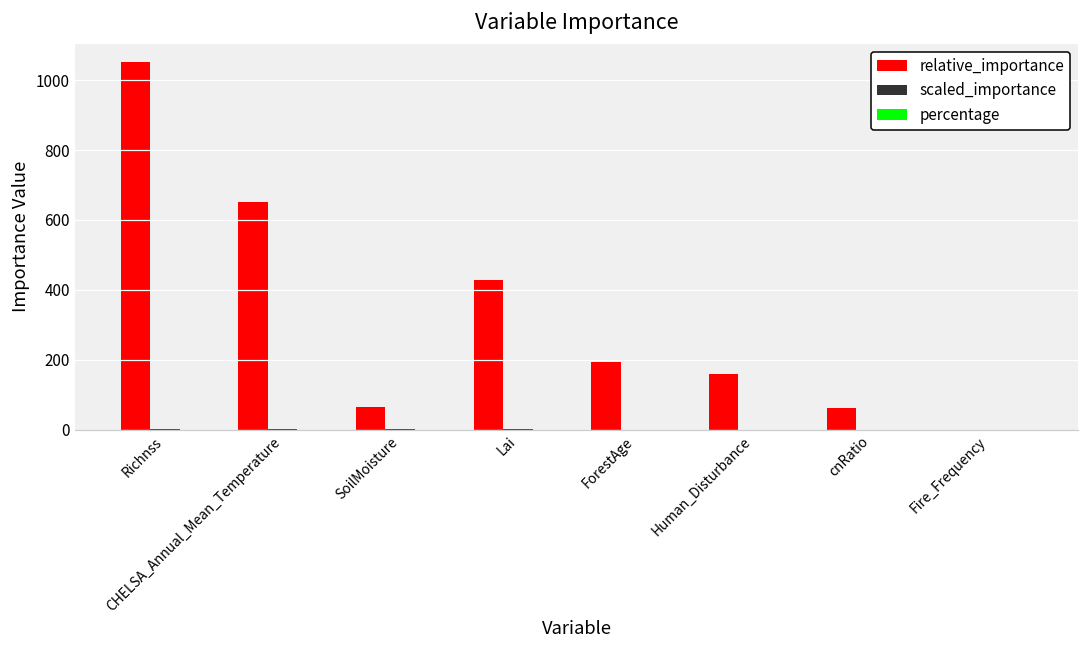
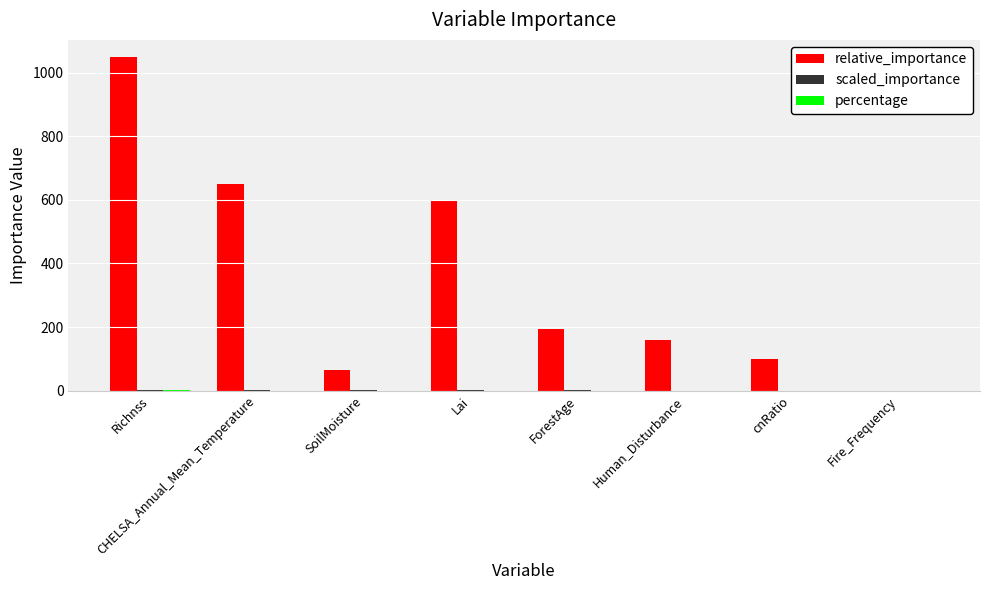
relative_importance, Lai: 430 -> 600
relative_importance, cnRatio: 60 -> 100
